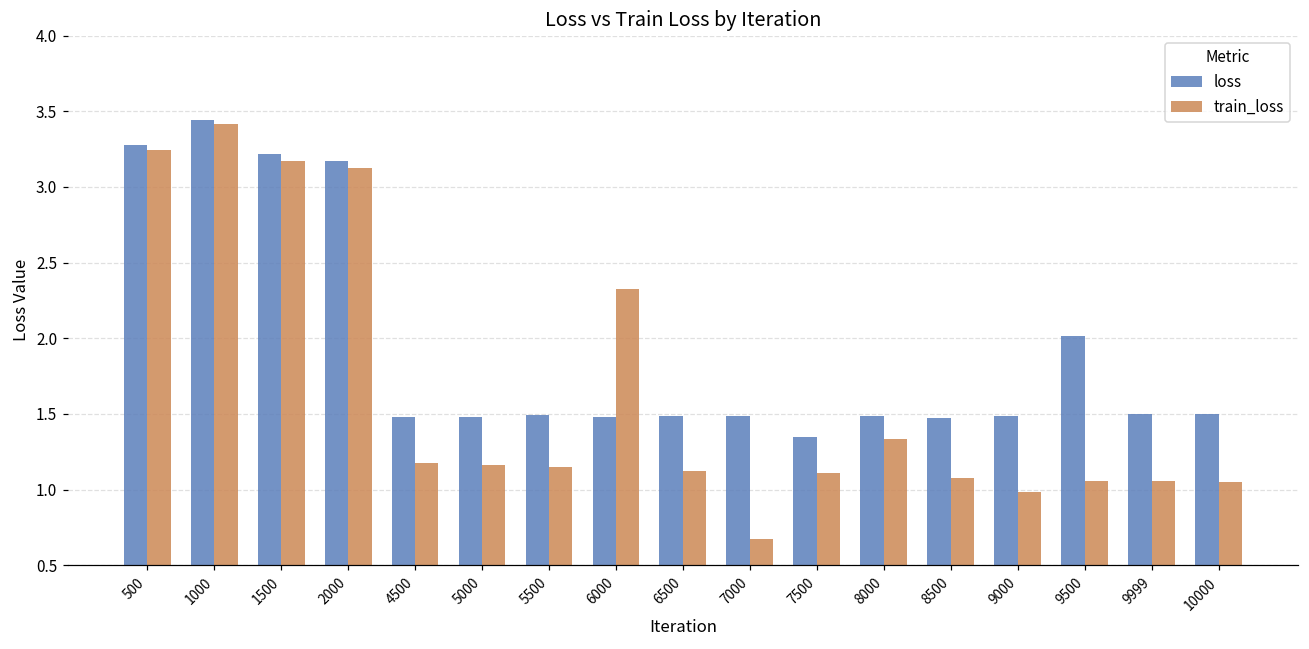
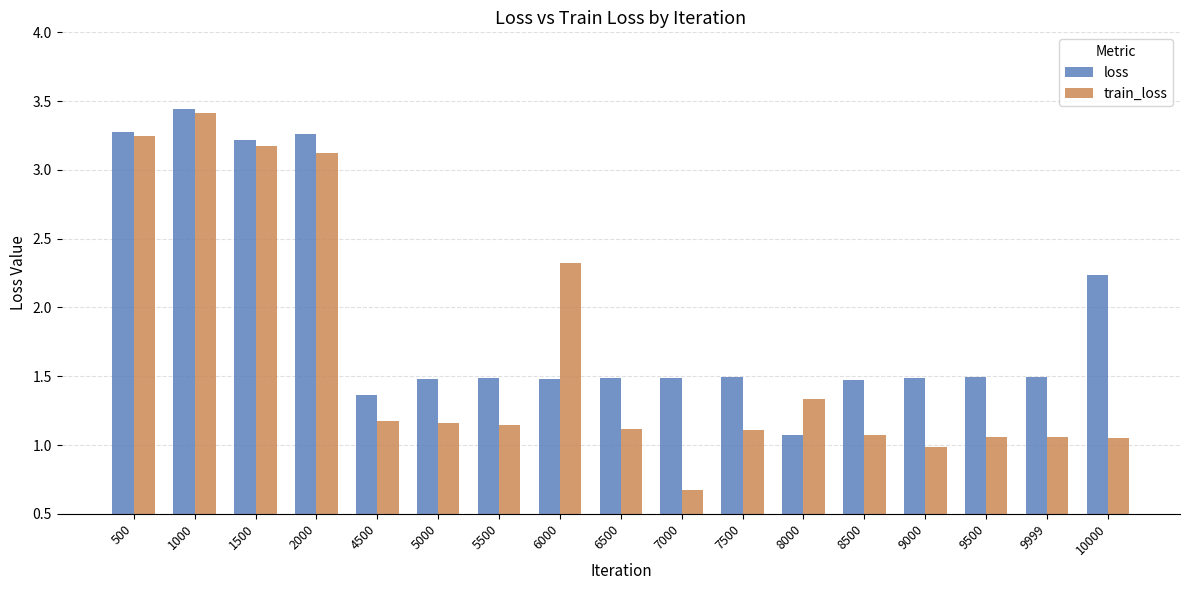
loss, 2000: 3.17 -> 3.26
loss, 4500: 1.48 -> 1.36
loss, 7500: 1.35 -> 1.49
loss, 8000: 1.49 -> 1.08
loss, 9500: 2.02 -> 1.50
loss, 10000: 1.50 -> 2.24
